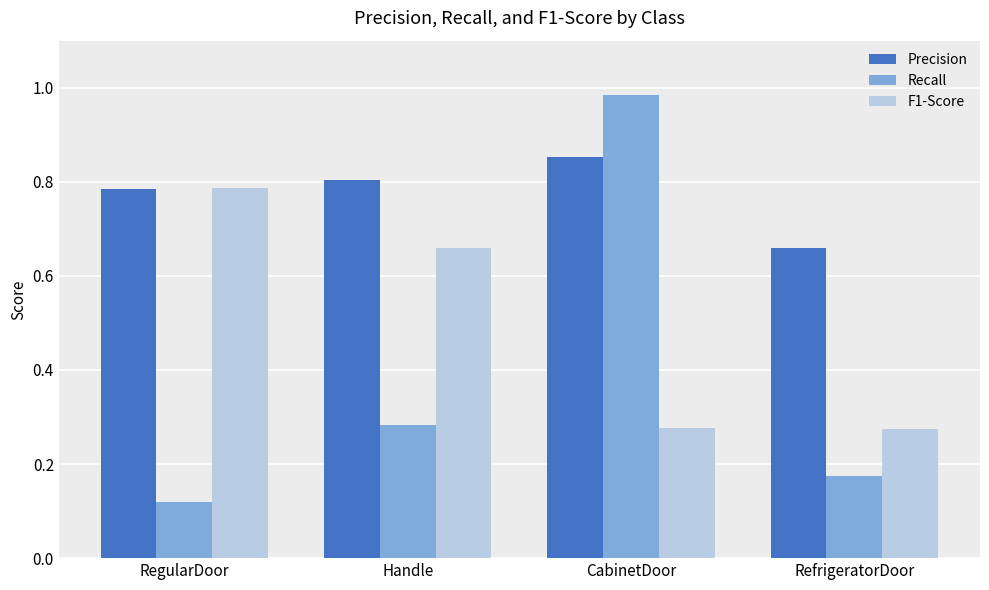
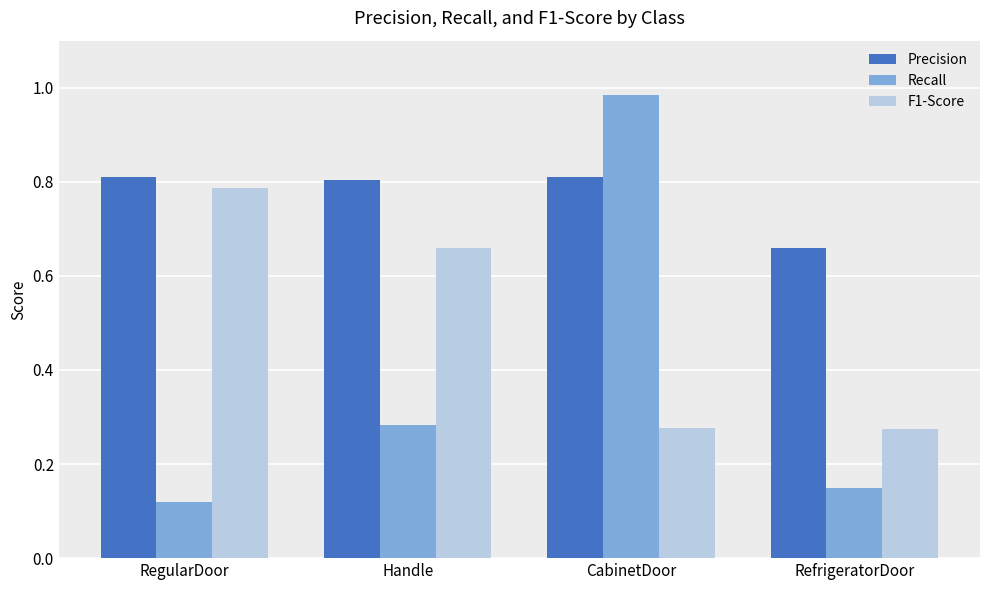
Precision, RegularDoor: 0.79 -> 0.81
Precision, CabinetDoor: 0.85 -> 0.81
Recall, RefrigeratorDoor: 0.17 -> 0.15
